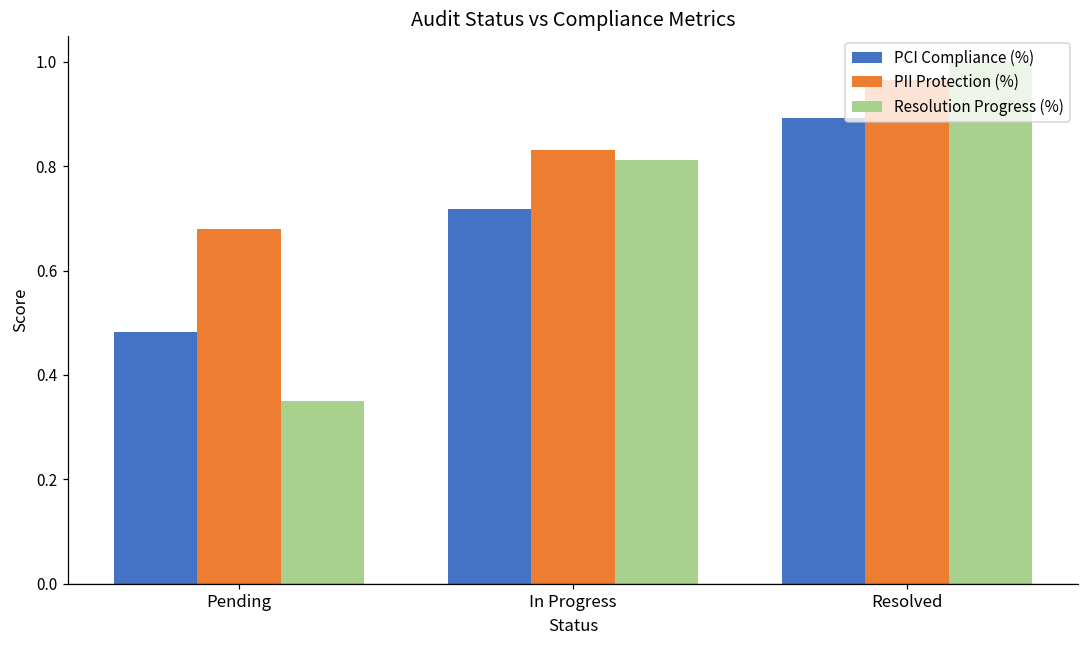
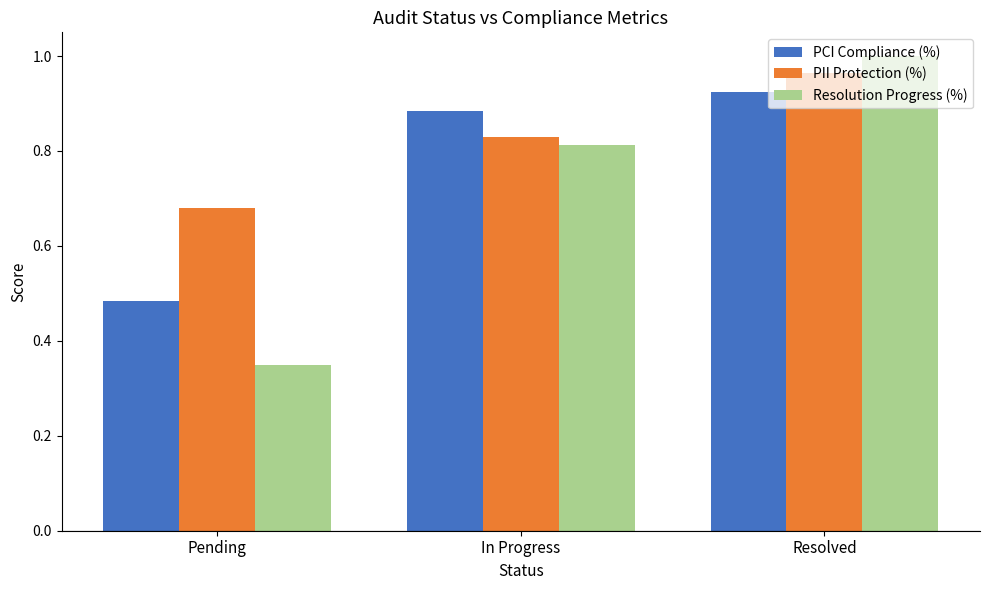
PCI Compliance (%), In Progress: 0.72 -> 0.88
PCI Compliance (%), Resolved: 0.89 -> 0.93
